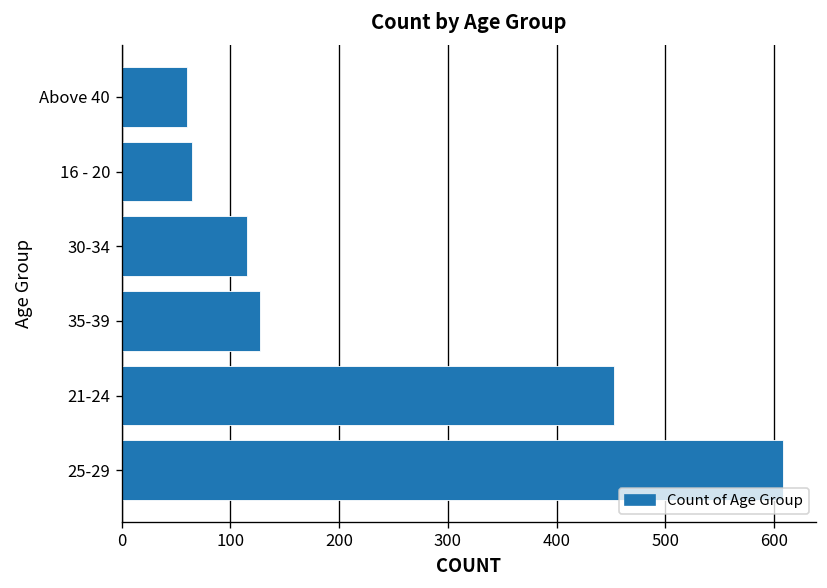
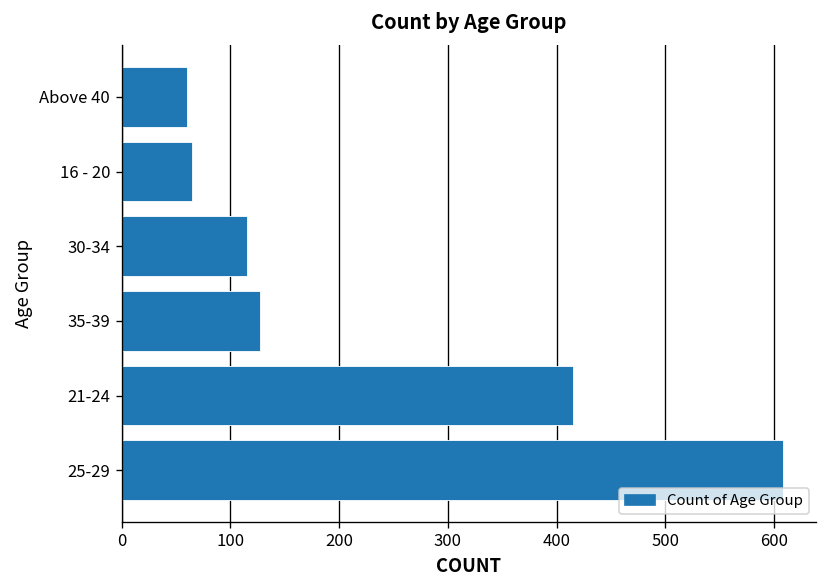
21-24: 450 -> 420
